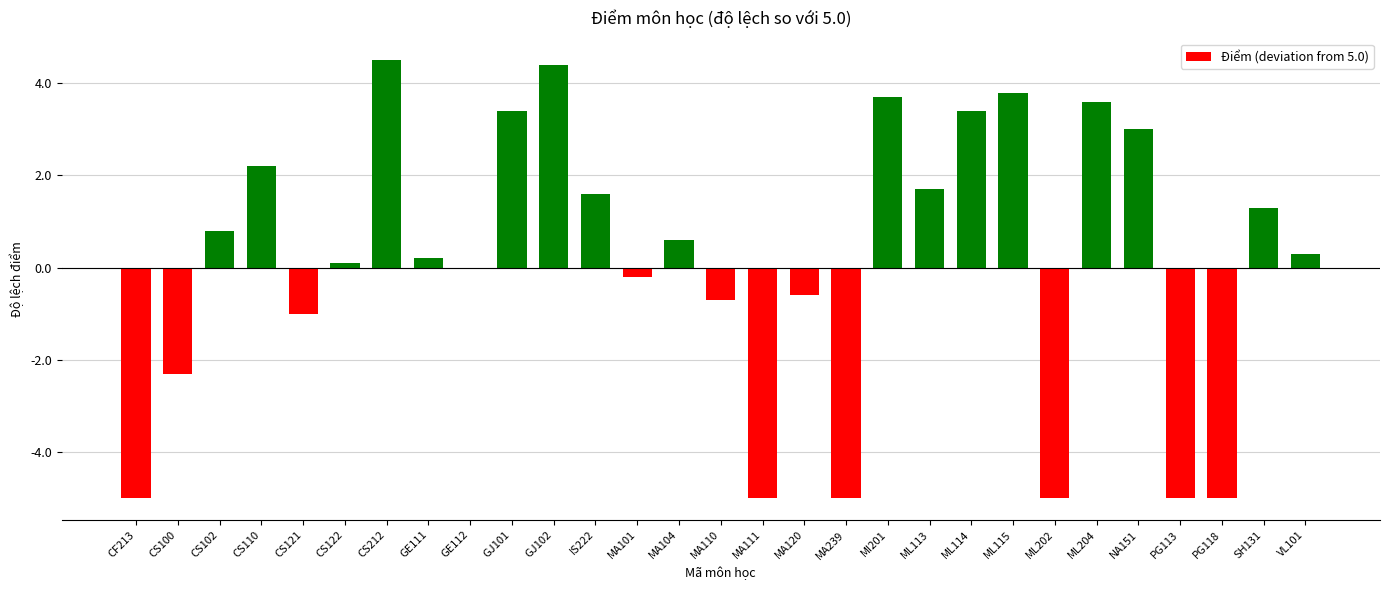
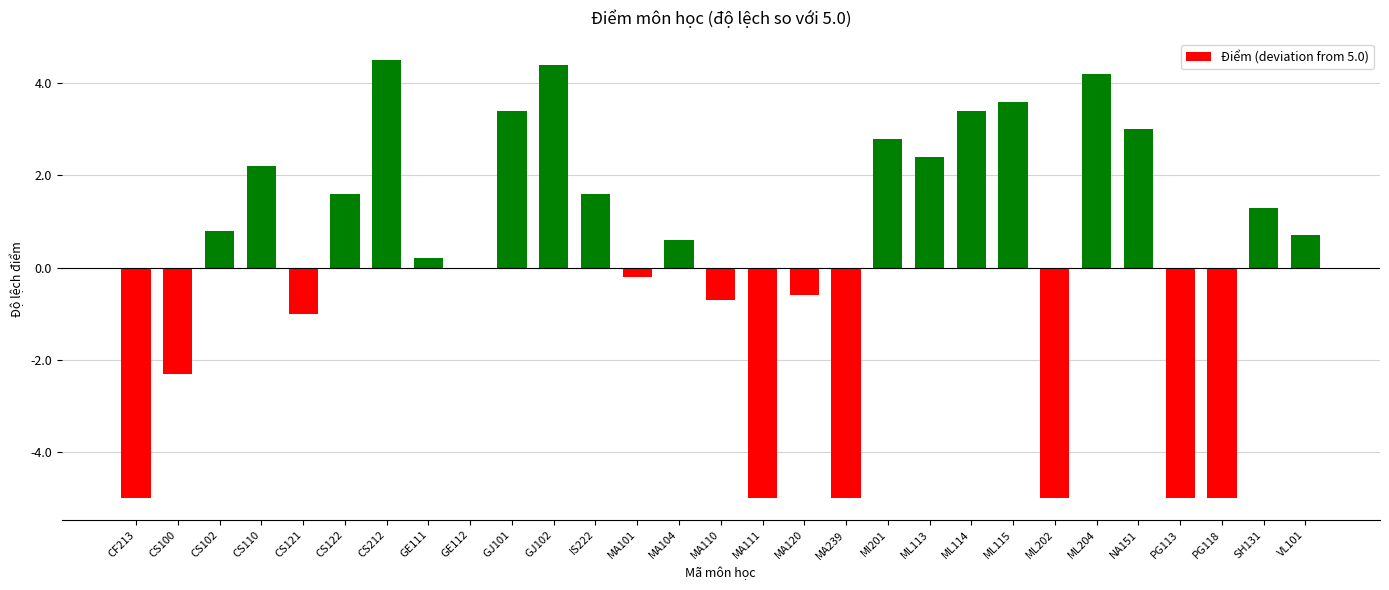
CS122: 0.1 -> 1.6
MI201: 3.7 -> 2.8
ML113: 1.7 -> 2.4
ML115: 3.8 -> 3.6
ML204: 3.6 -> 4.2
VL101: 0.3 -> 0.7
